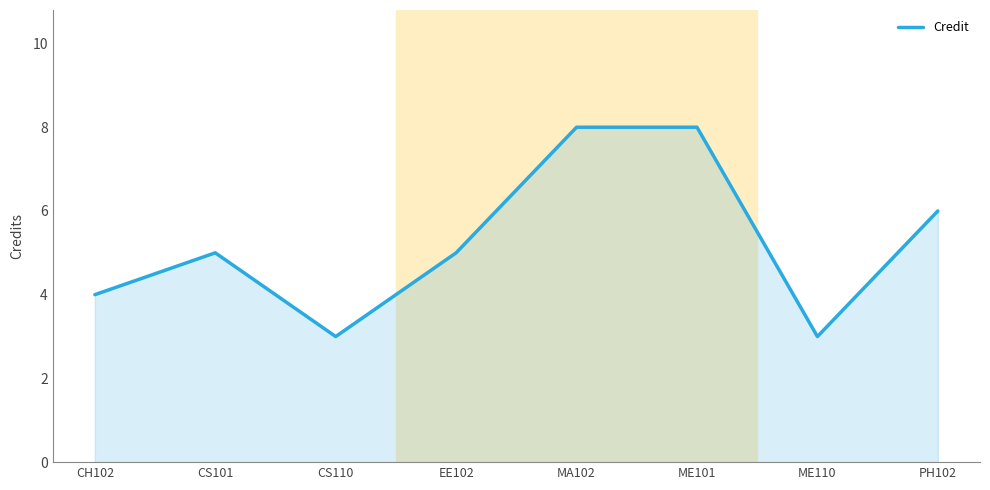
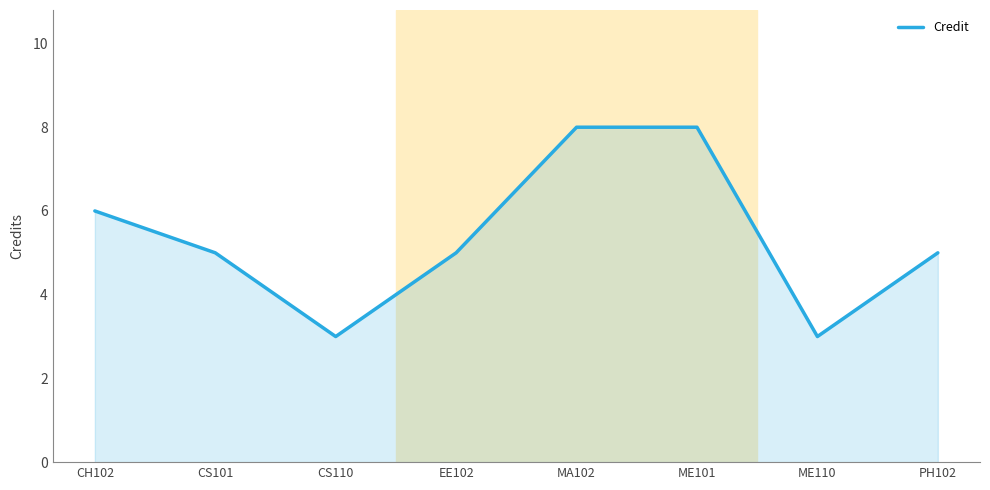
CH102: 4 -> 6
PH102: 6 -> 5
